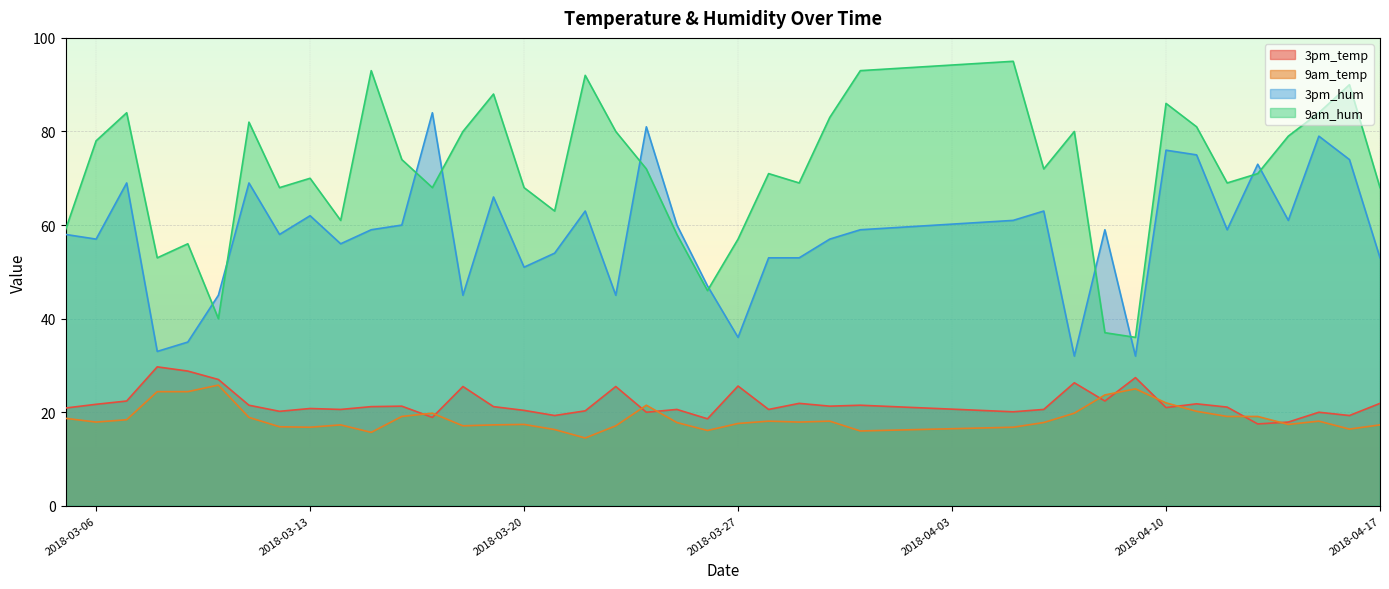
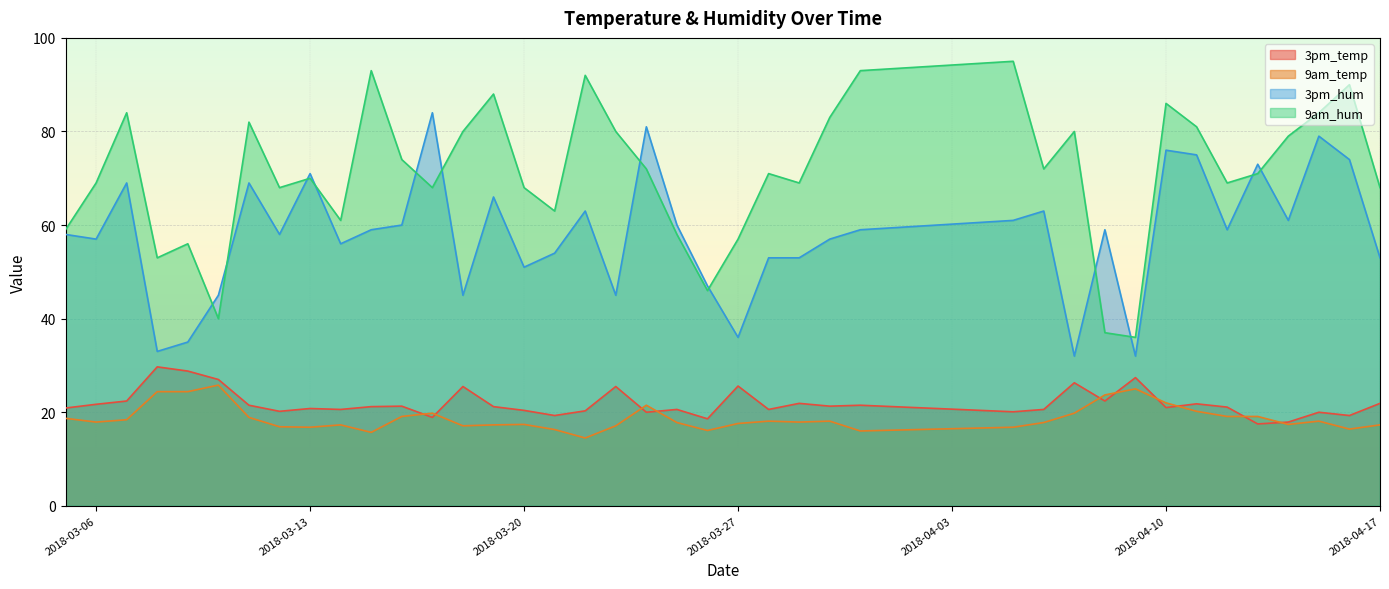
9am_hum, 2018-03-06: 78 -> 69
3pm_hum, 2018-03-13: 62 -> 71
